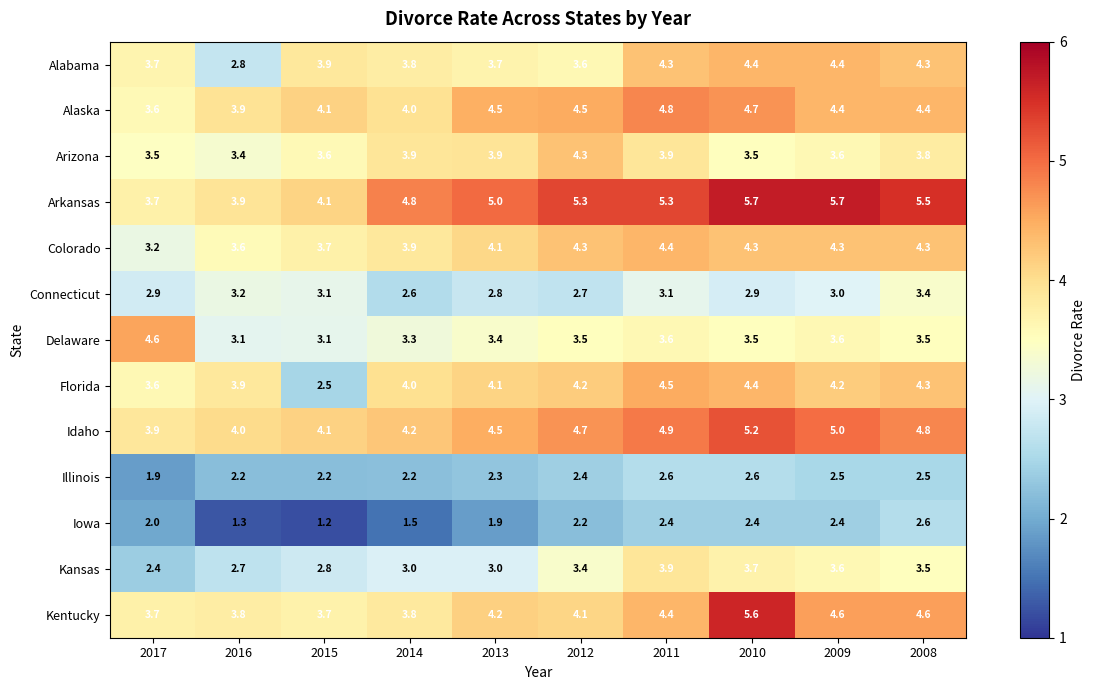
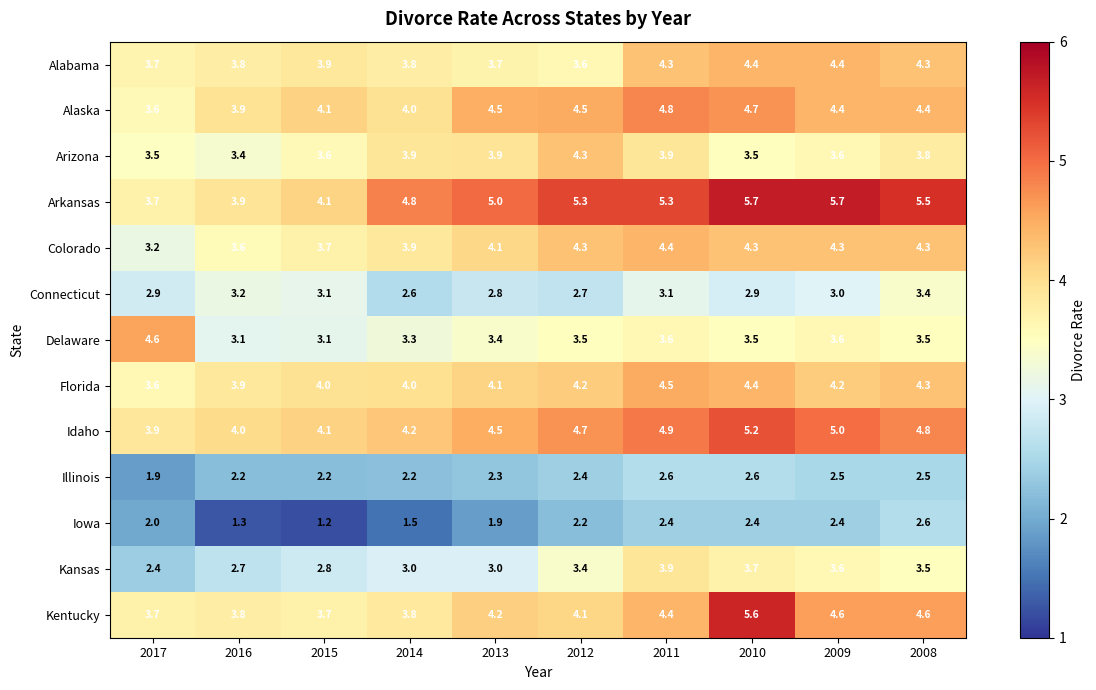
Alabama, 2016: 2.8 -> 3.8
Florida, 2015: 2.5 -> 4.0
